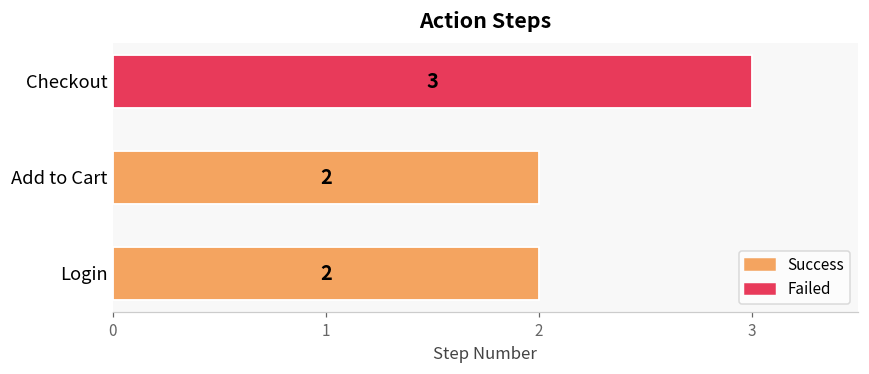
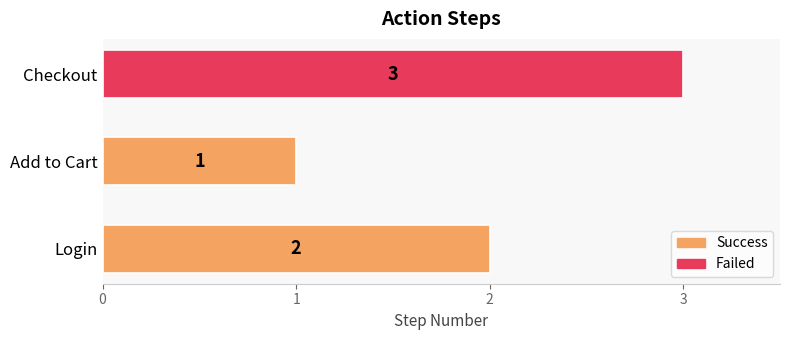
Add to Cart: 2 -> 1
